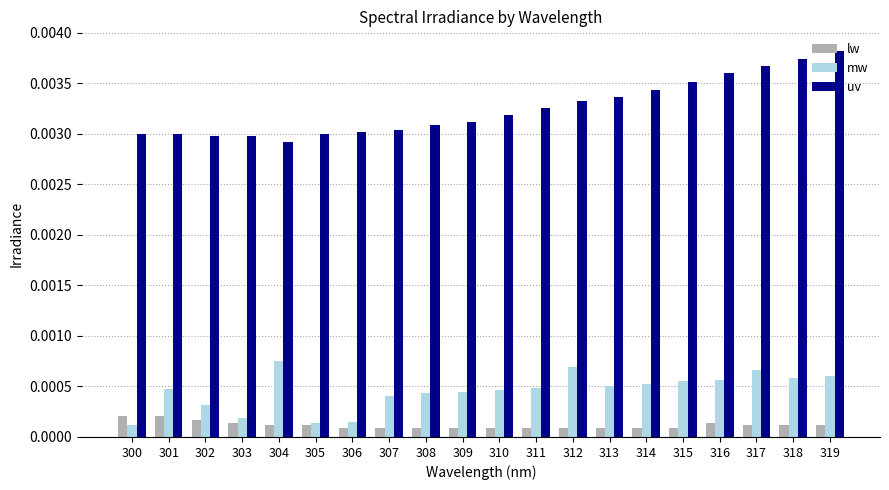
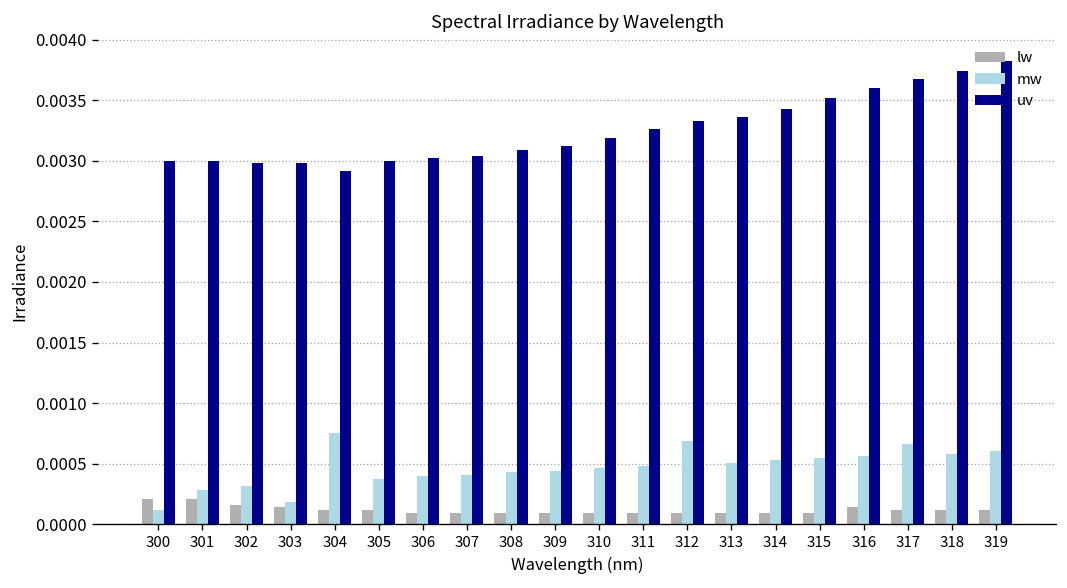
mw, 301: 0.00047 -> 0.00028
mw, 305: 0.00013 -> 0.00038
mw, 306: 0.00015 -> 0.00040
